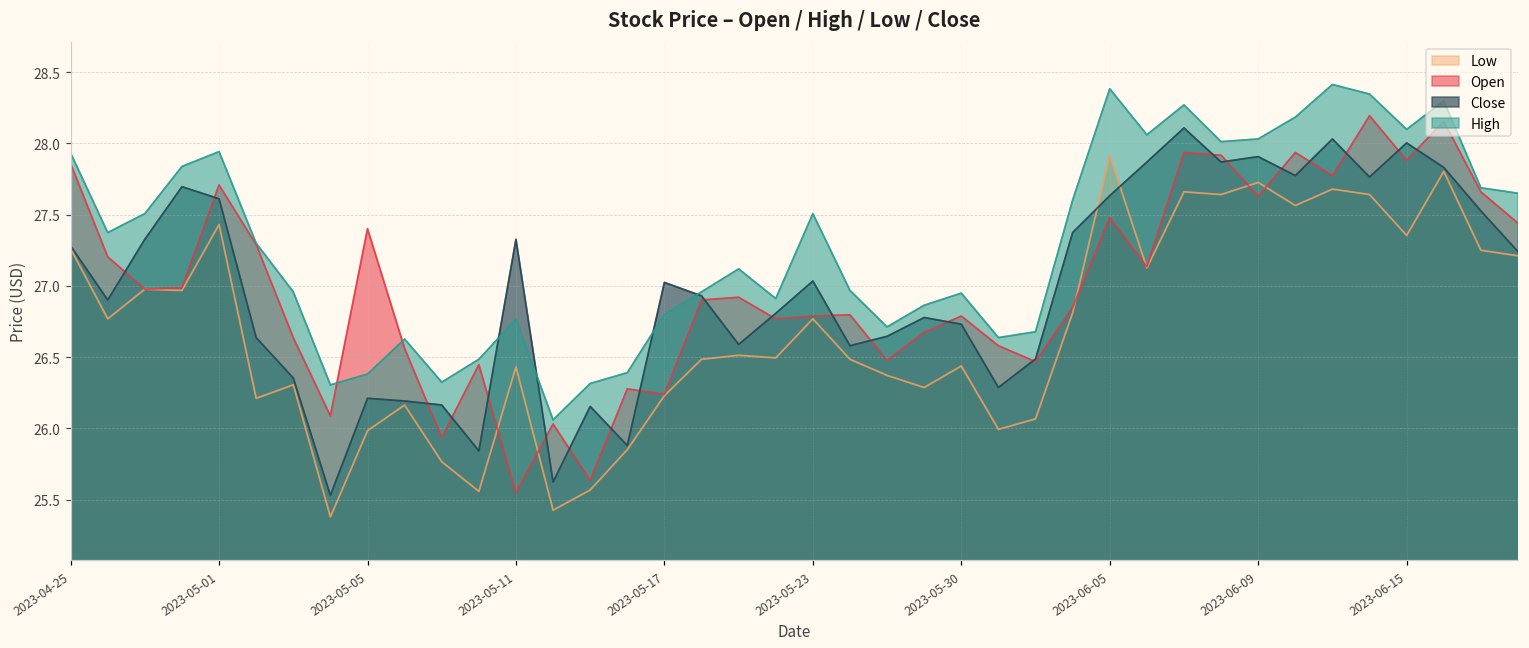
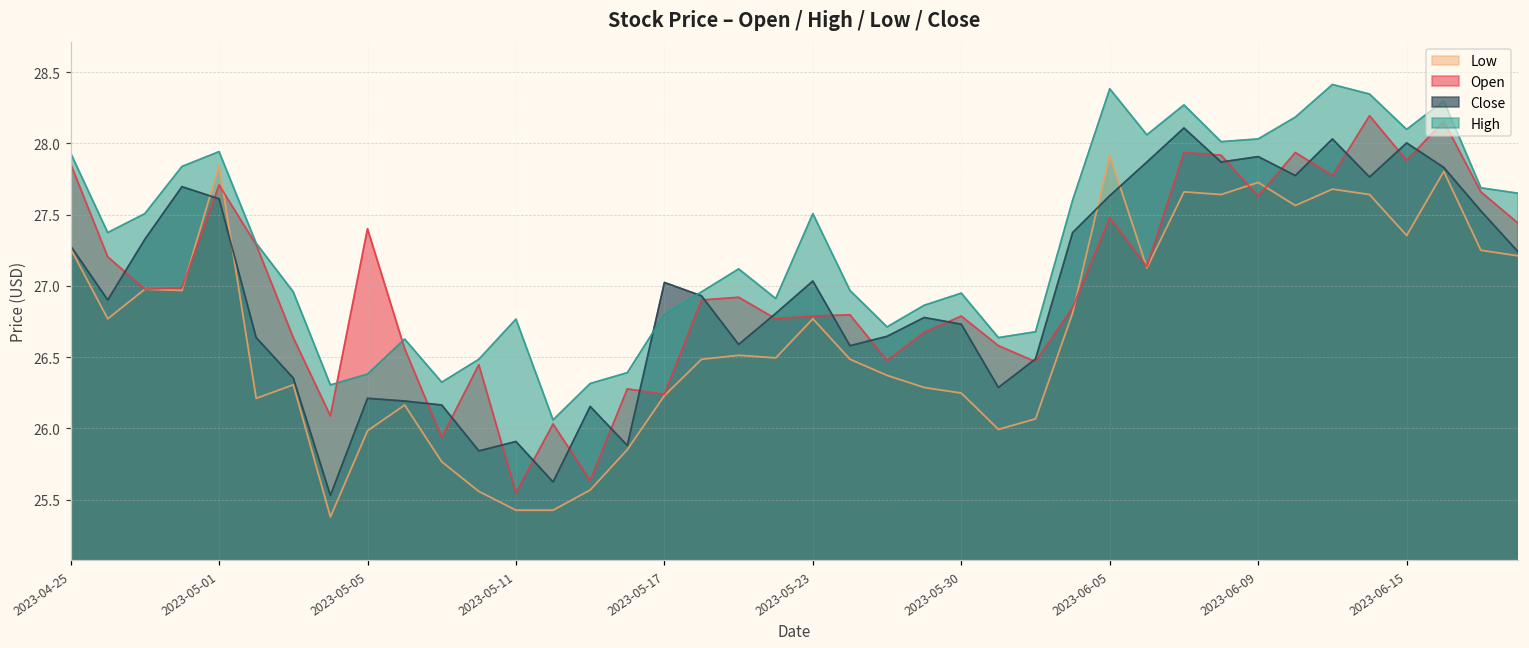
Low, 2023-05-01: 27.43 -> 27.85
Low, 2023-05-11: 26.43 -> 25.43
Close, 2023-05-11: 27.33 -> 25.91
Low, 2023-05-30: 26.44 -> 26.25
